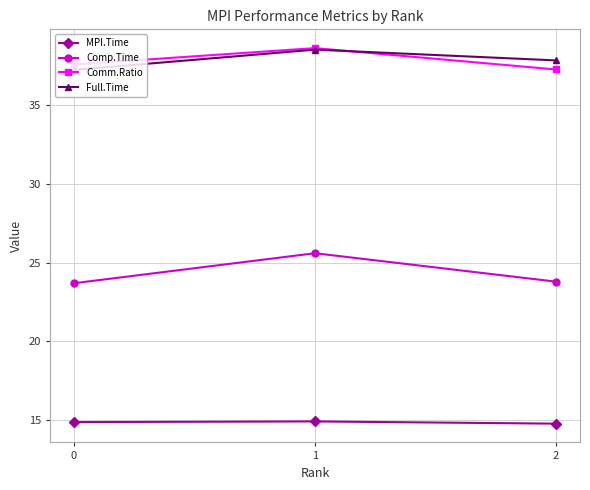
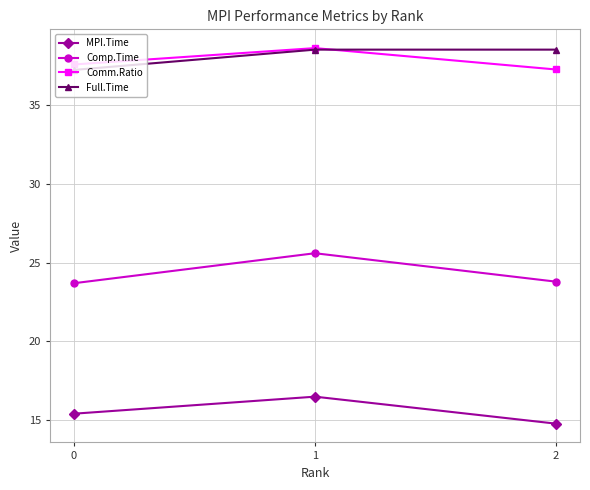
MPI.Time, 0: 14.9 -> 15.4
MPI.Time, 1: 14.9 -> 16.5
Full.Time, 2: 37.9 -> 38.6
